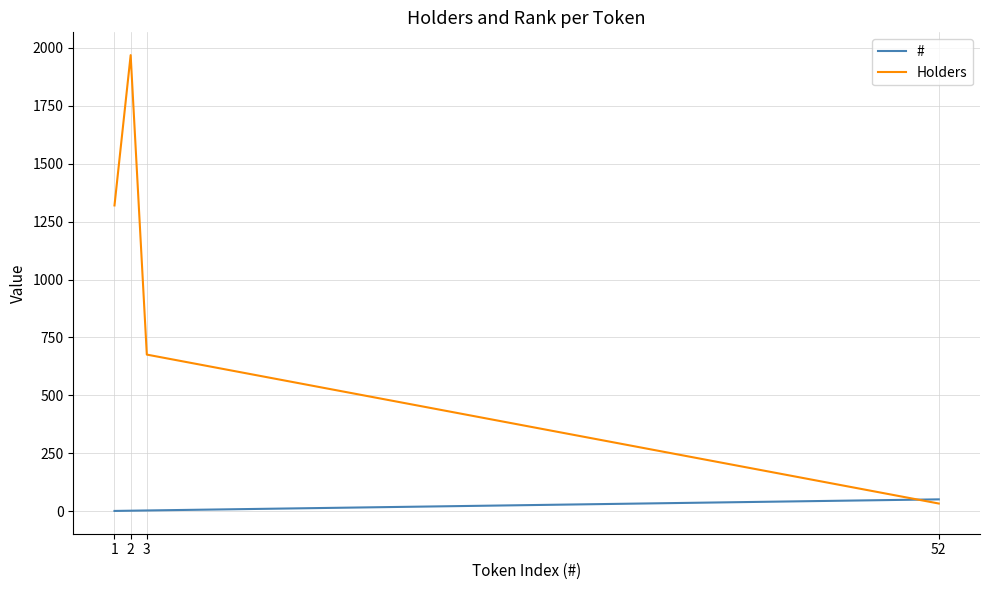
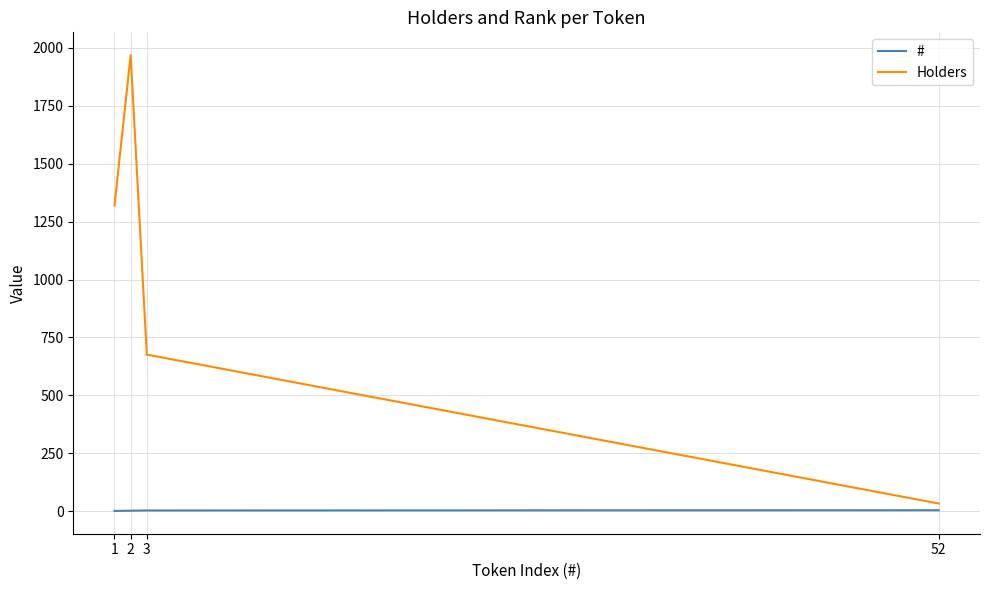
#, 52: 50 -> 0
